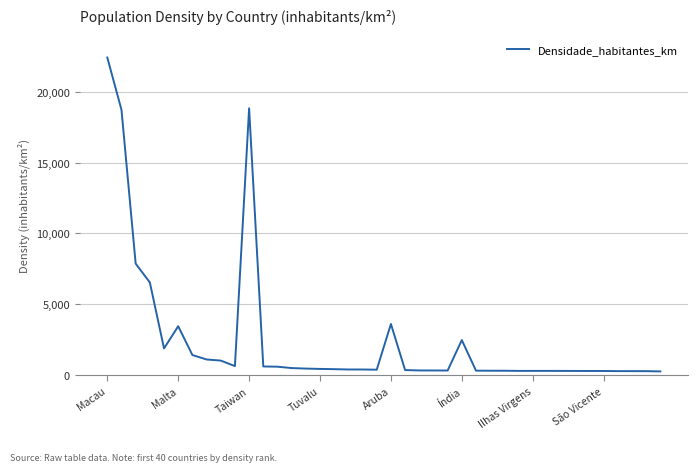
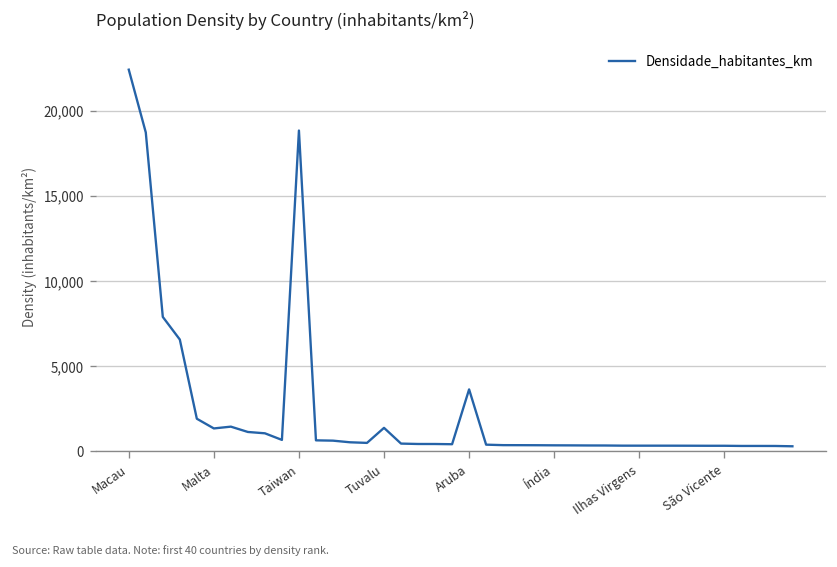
Malta: 3,500 -> 1,300
Tuvalu: 400 -> 1,400
Índia: 2,500 -> 300
